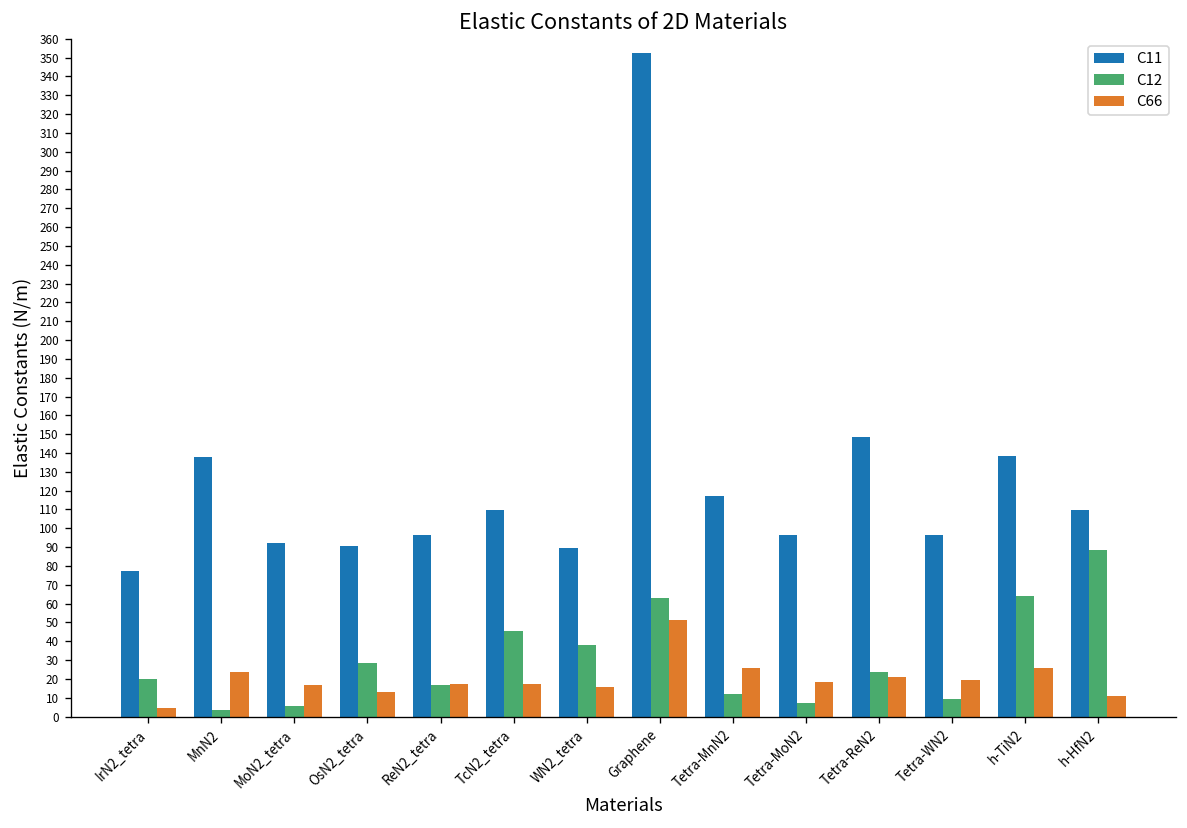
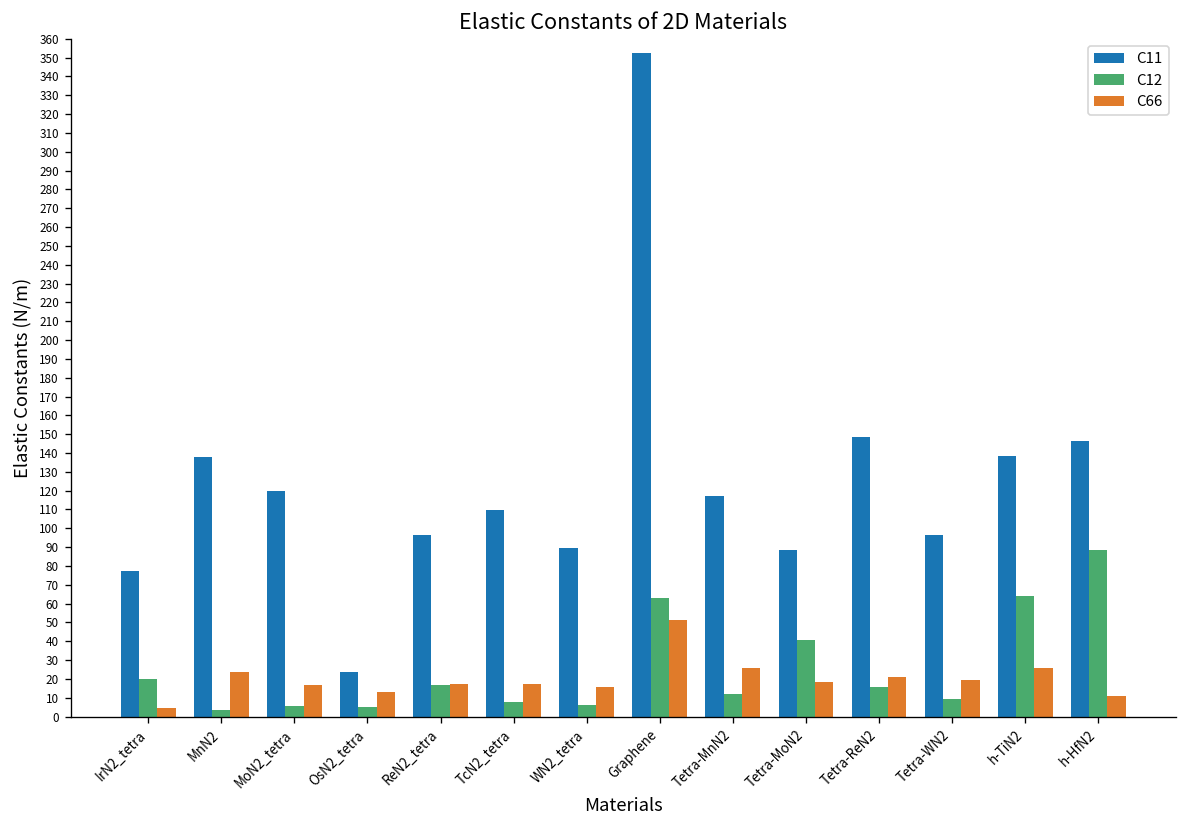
C11, MoN2_tetra: 92 -> 120
C11, OsN2_tetra: 90 -> 24
C12, OsN2_tetra: 29 -> 5
C12, TcN2_tetra: 46 -> 8
C12, WN2_tetra: 38 -> 6
C11, Tetra-MoN2: 97 -> 88
C12, Tetra-MoN2: 7 -> 41
C12, Tetra-ReN2: 24 -> 16
C11, h-HfN2: 110 -> 146
